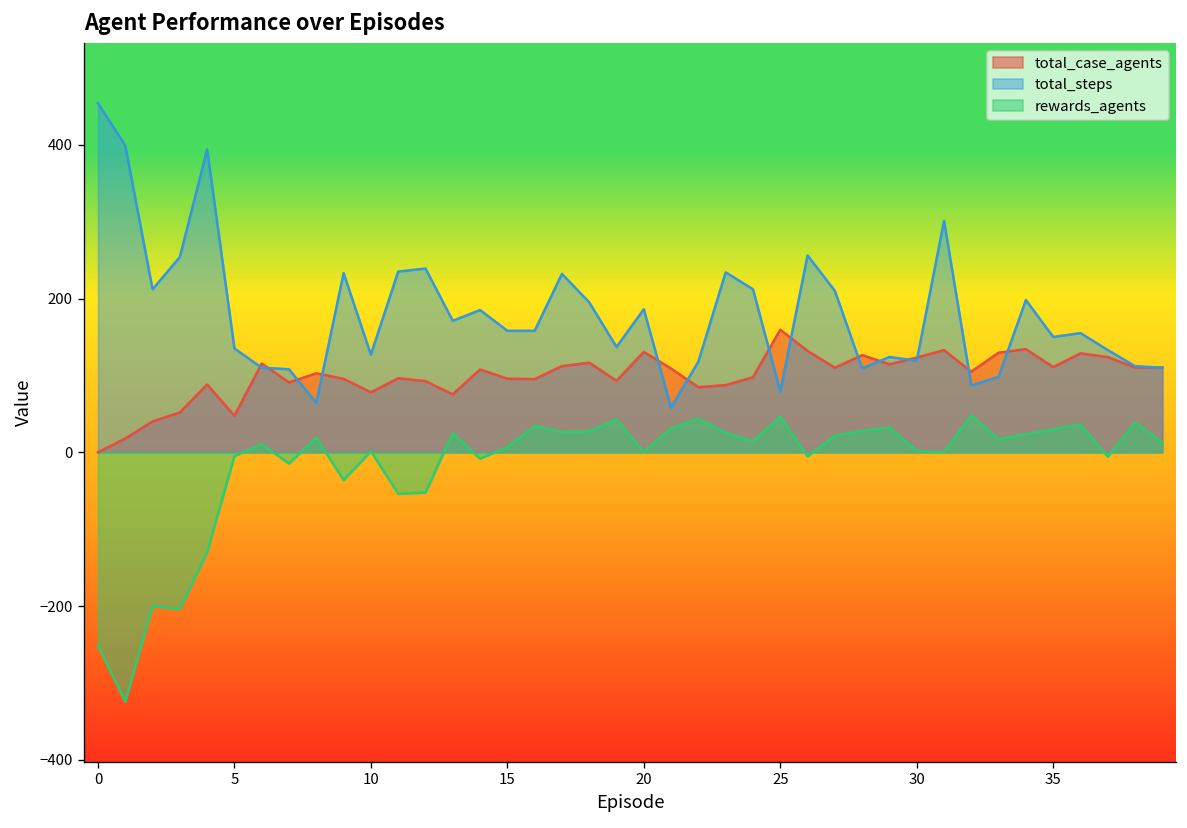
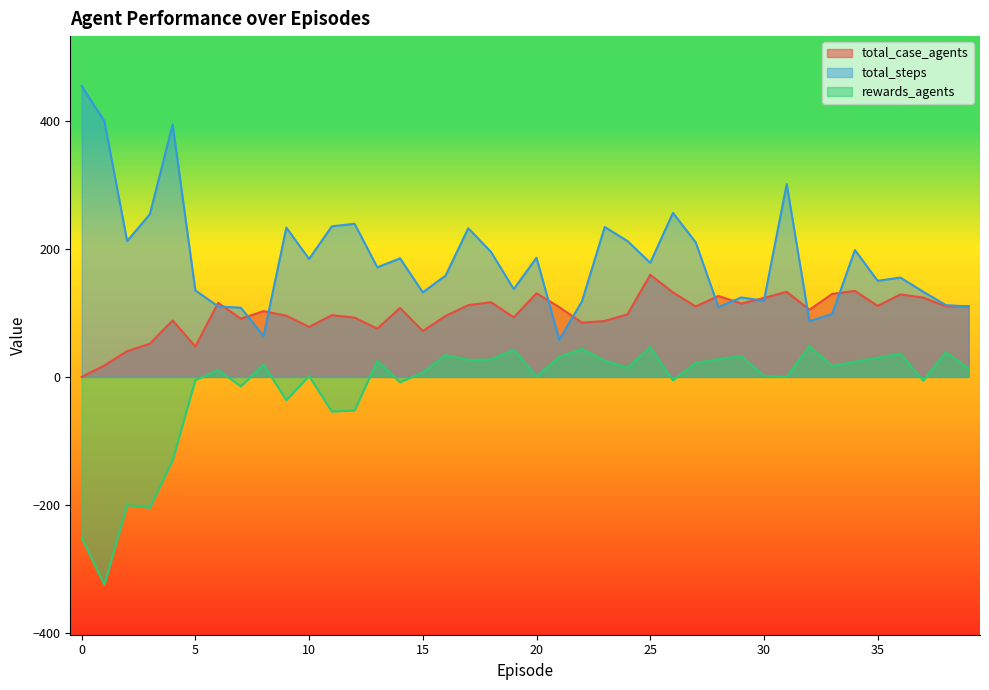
total_steps, 10: 130 -> 180
total_case_agents, 15: 100 -> 70
total_steps, 15: 160 -> 130
total_steps, 25: 80 -> 180
